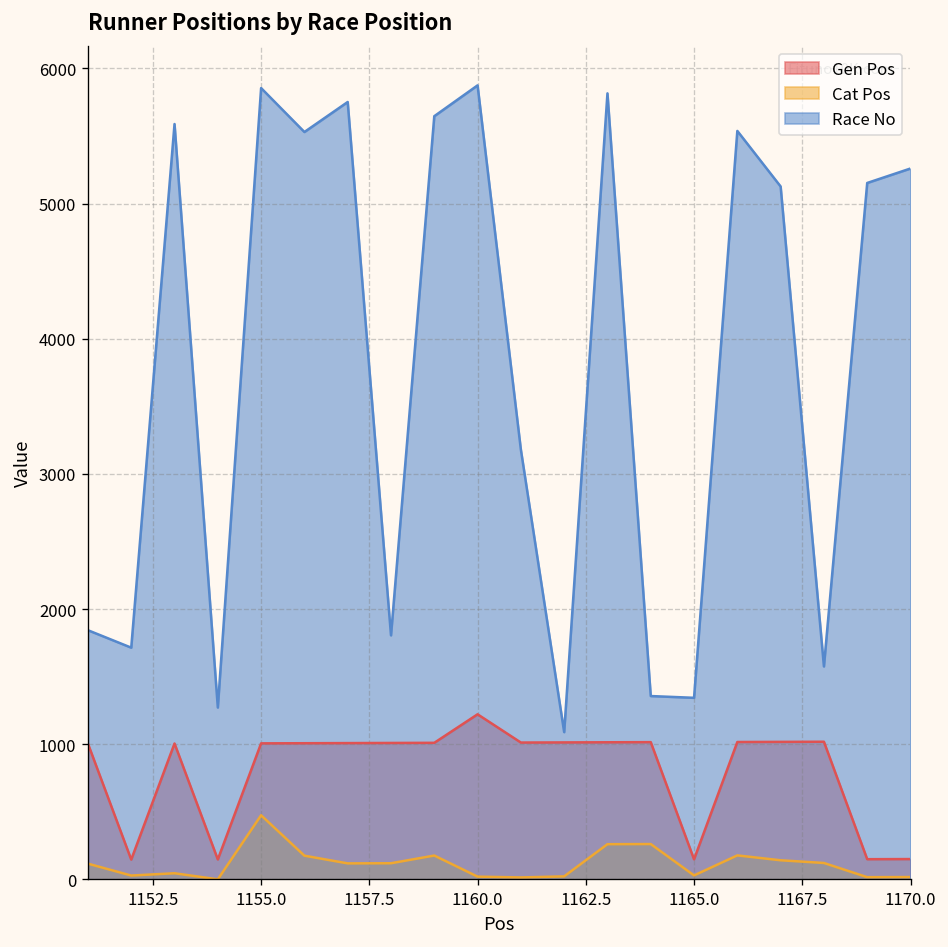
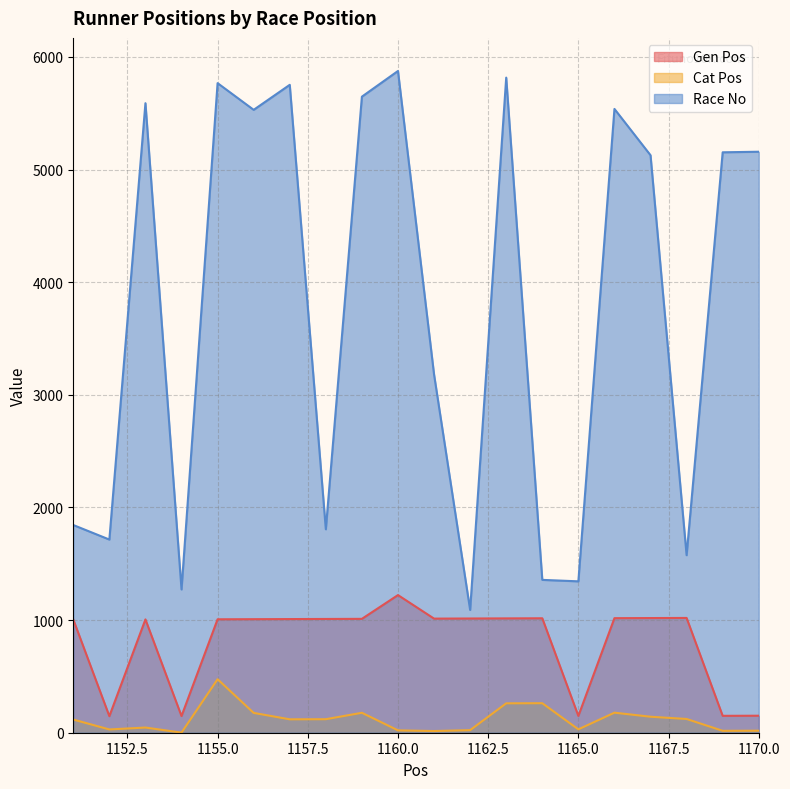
Race No, 1155.0: 5860 -> 5770
Race No, 1170.0: 5260 -> 5160
